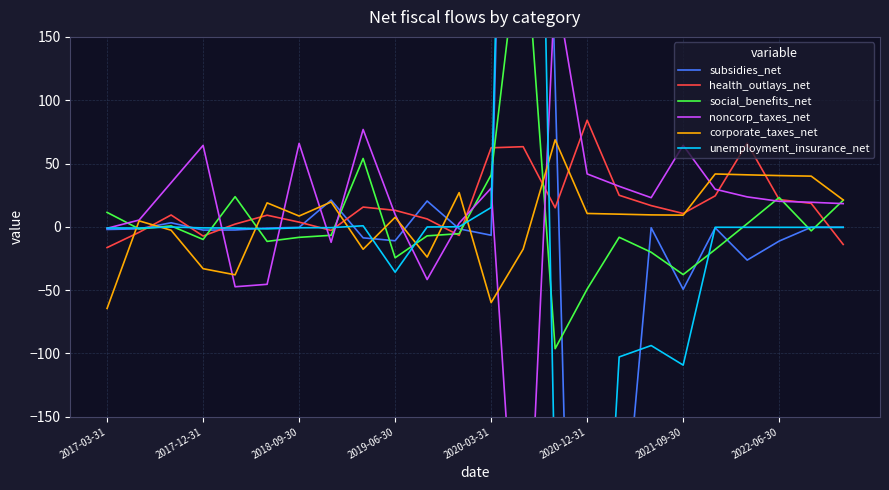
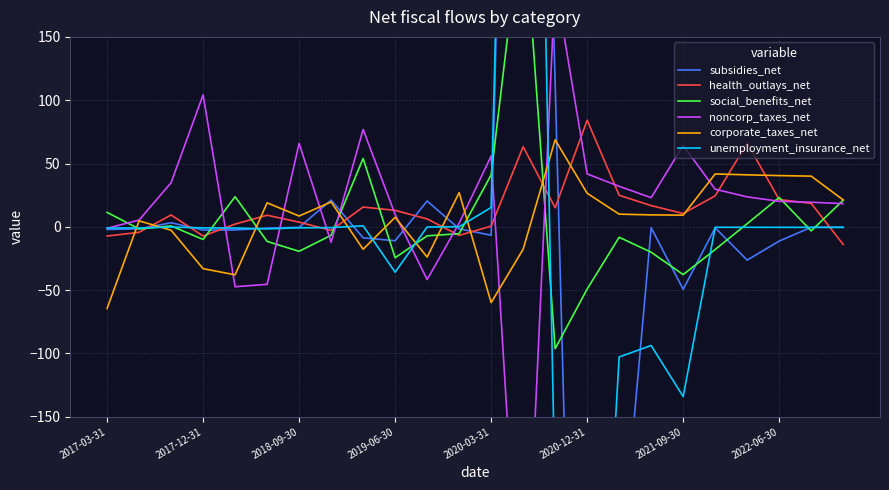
health_outlays_net, 2017-03-31: -16 -> -7
noncorp_taxes_net, 2017-12-31: 64 -> 104
social_benefits_net, 2018-09-30: -8 -> -19
health_outlays_net, 2020-03-31: 62 -> 1
noncorp_taxes_net, 2020-03-31: 31 -> 56
corporate_taxes_net, 2020-12-31: 11 -> 27
unemployment_insurance_net, 2021-09-30: -109 -> -134
